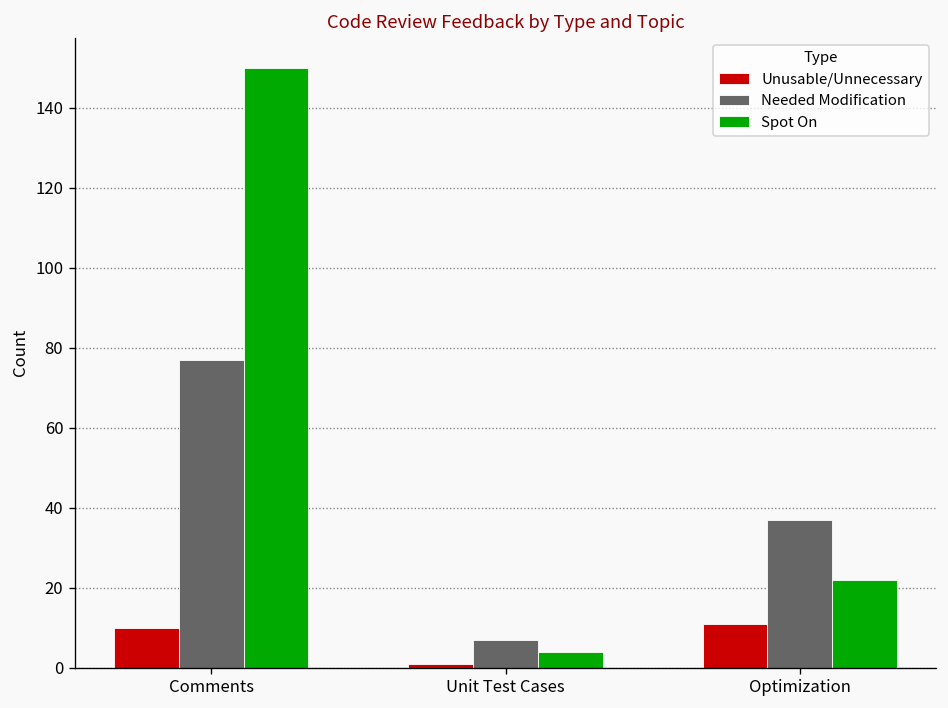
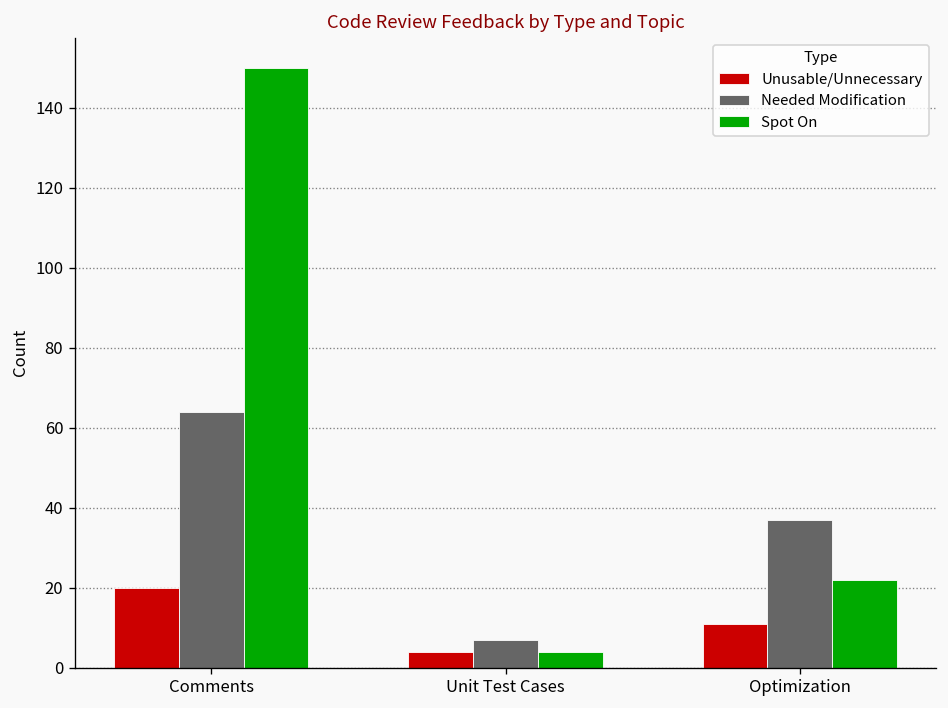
Unusable/Unnecessary, Comments: 10 -> 20
Needed Modification, Comments: 77 -> 64
Unusable/Unnecessary, Unit Test Cases: 1 -> 4
